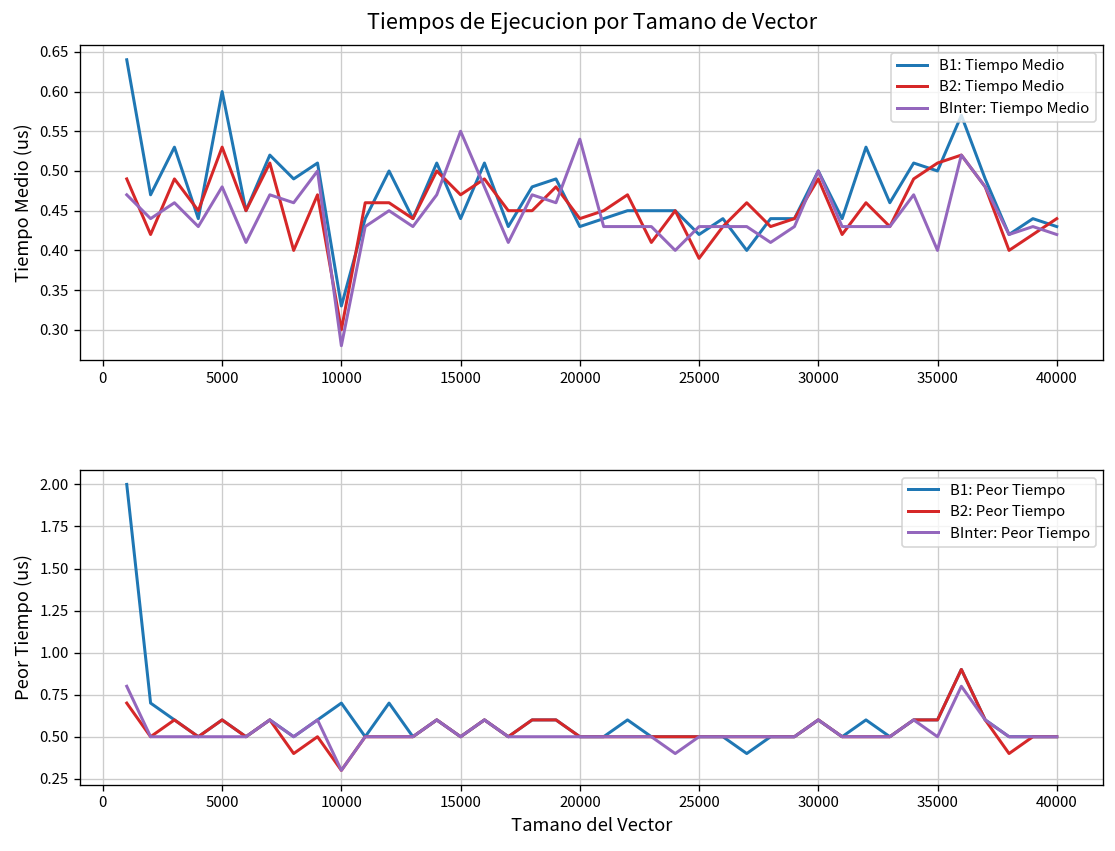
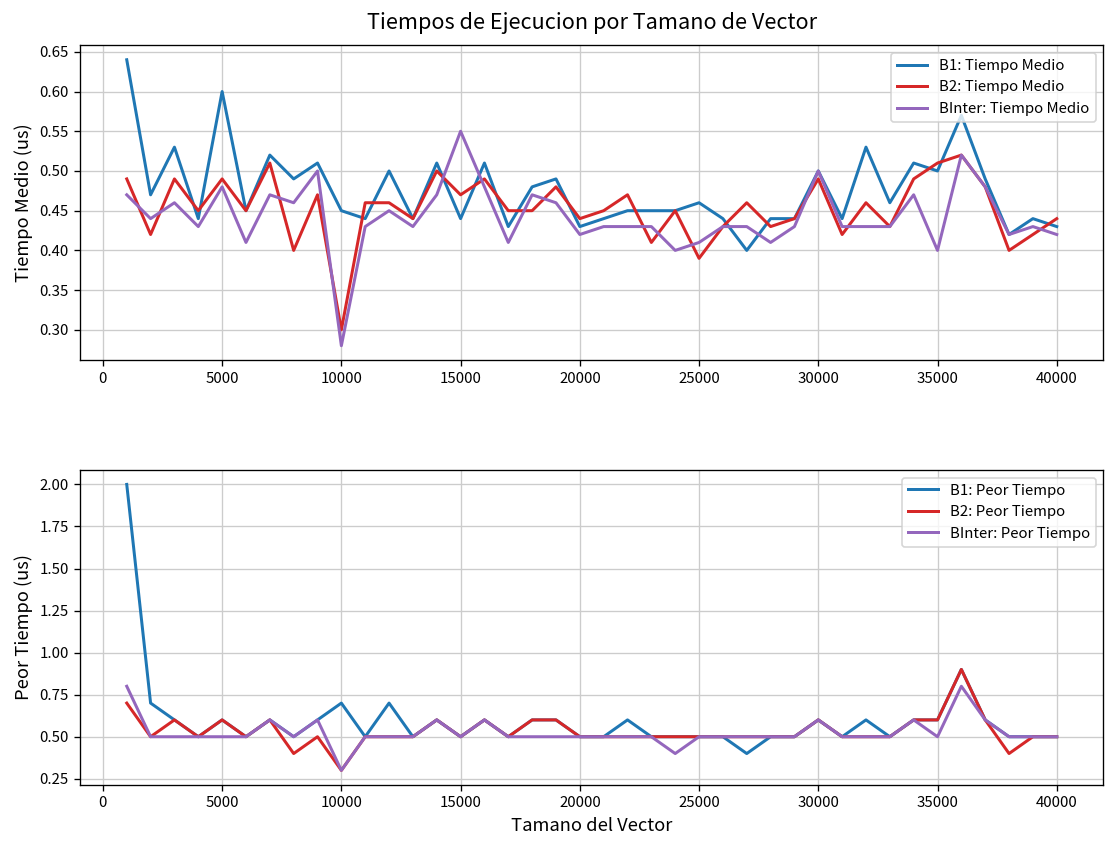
Tiempos de Ejecucion por Tamano de Vector, B2: Tiempo Medio, 5000: 0.53 -> 0.49
Tiempos de Ejecucion por Tamano de Vector, B1: Tiempo Medio, 10000: 0.33 -> 0.45
Tiempos de Ejecucion por Tamano de Vector, BInter: Tiempo Medio, 20000: 0.54 -> 0.42
Tiempos de Ejecucion por Tamano de Vector, B1: Tiempo Medio, 25000: 0.42 -> 0.46
Tiempos de Ejecucion por Tamano de Vector, BInter: Tiempo Medio, 25000: 0.43 -> 0.41
